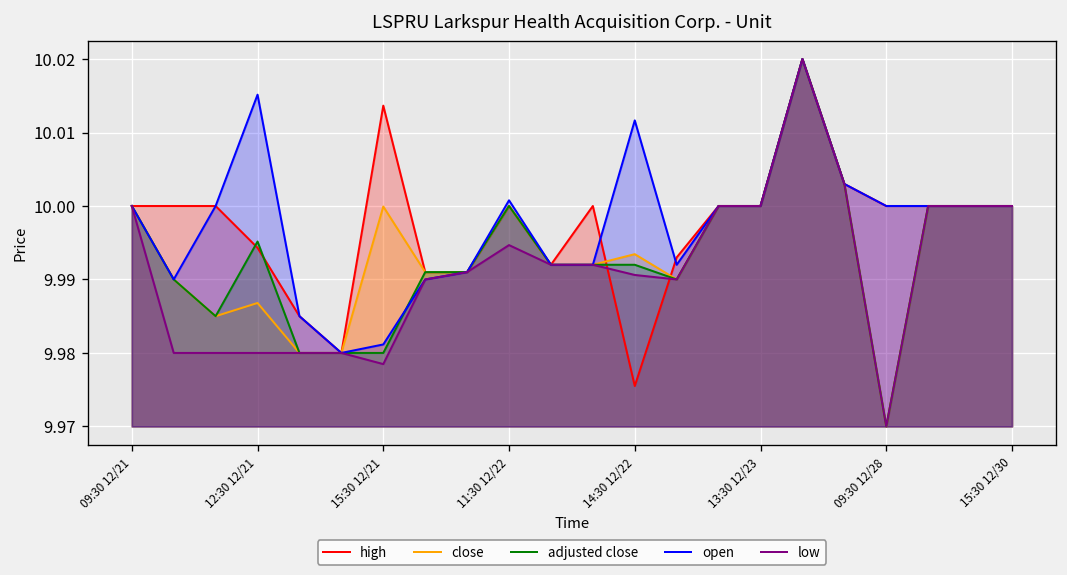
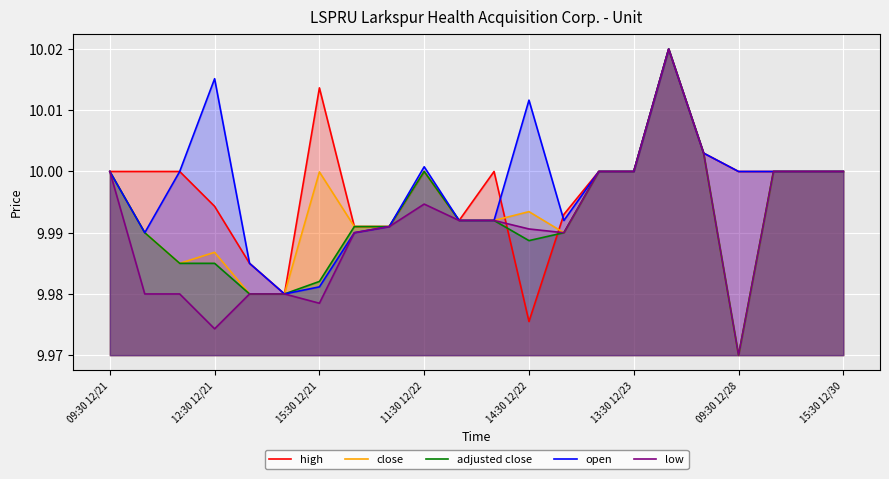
adjusted close, 12:30 12/21: 9.995 -> 9.985
low, 12:30 12/21: 9.980 -> 9.974
adjusted close, 15:30 12/21: 9.980 -> 9.982
adjusted close, 14:30 12/22: 9.992 -> 9.989
